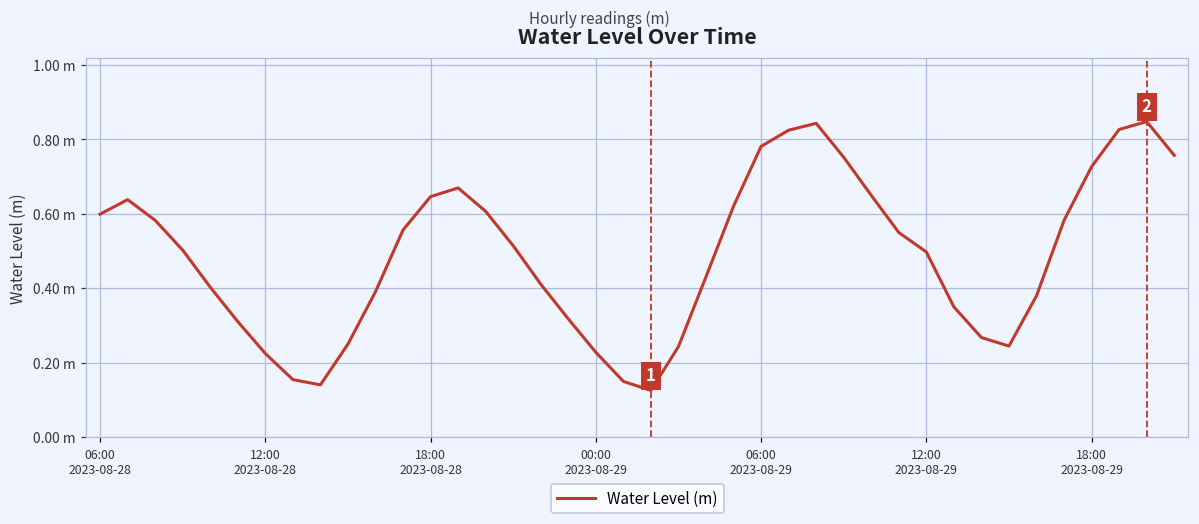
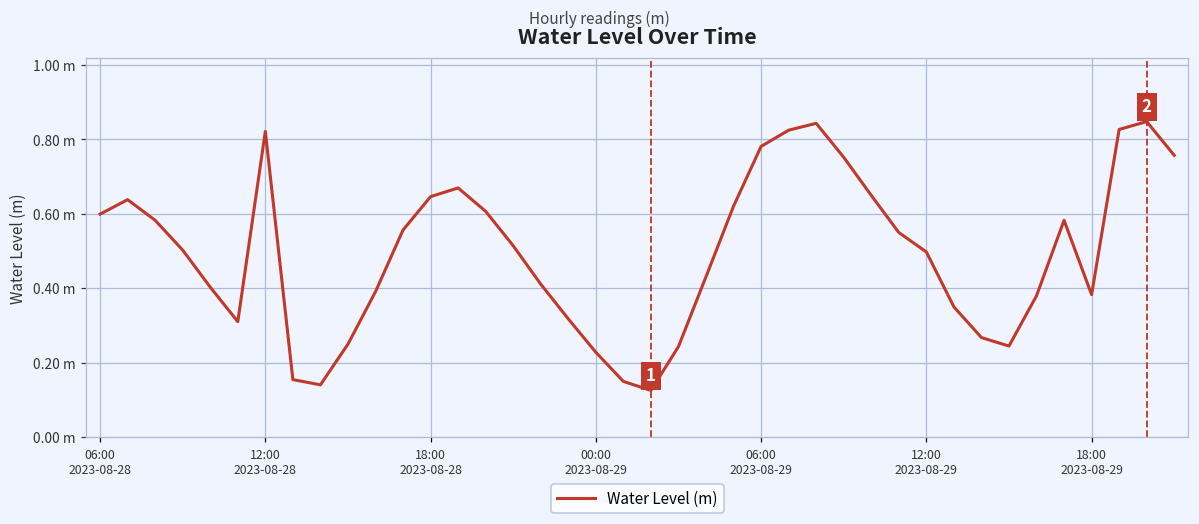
12:00 2023-08-28: 0.23 m -> 0.82 m
18:00 2023-08-29: 0.73 m -> 0.38 m
